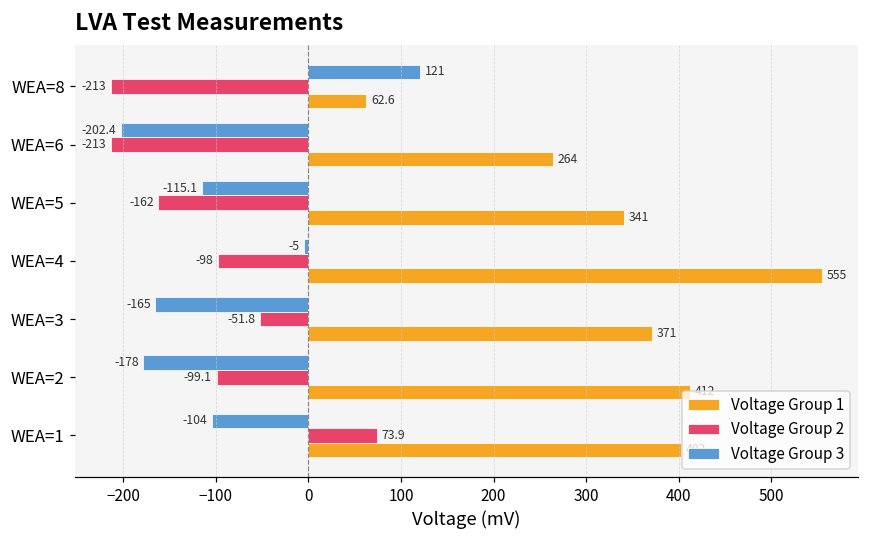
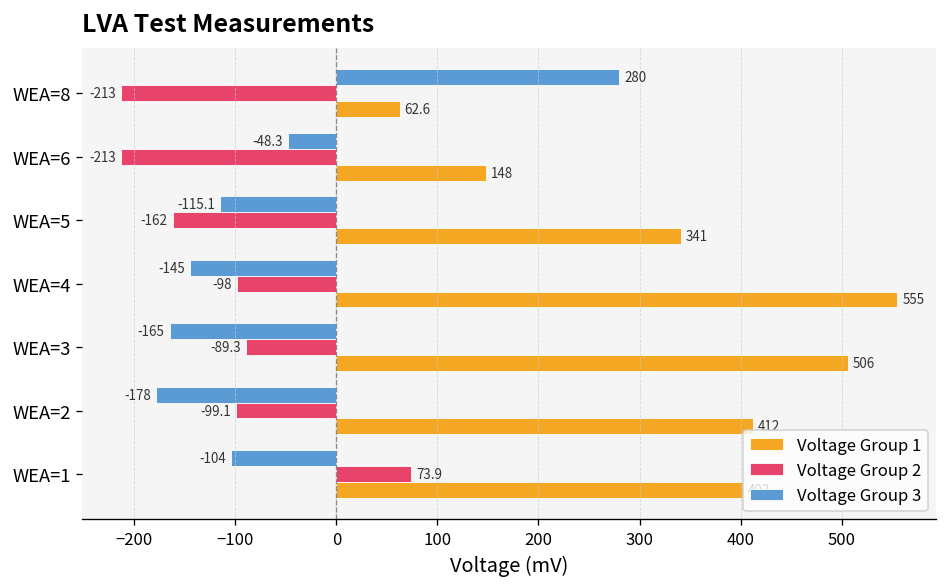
Voltage Group 3, WEA=8: 121 -> 280
Voltage Group 3, WEA=6: -202.4 -> -48.3
Voltage Group 1, WEA=6: 264 -> 148
Voltage Group 3, WEA=4: -5 -> -145
Voltage Group 2, WEA=3: -51.8 -> -89.3
Voltage Group 1, WEA=3: 371 -> 506
